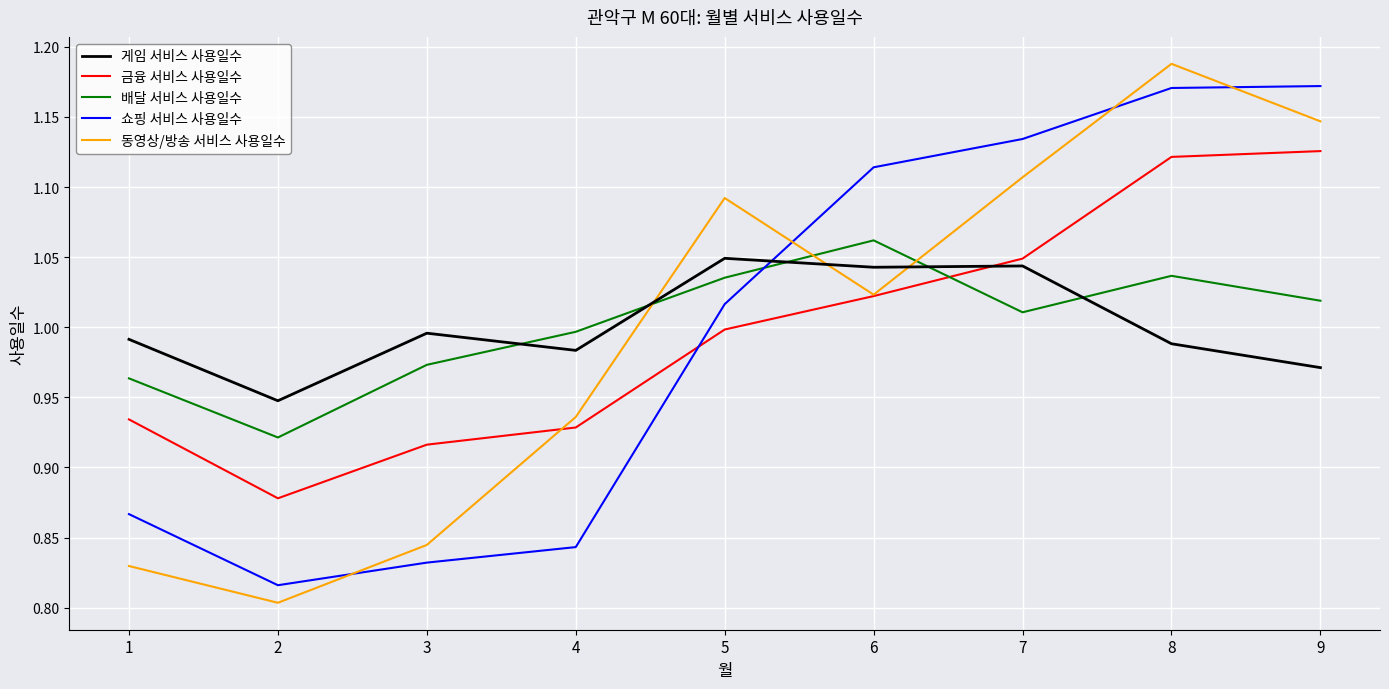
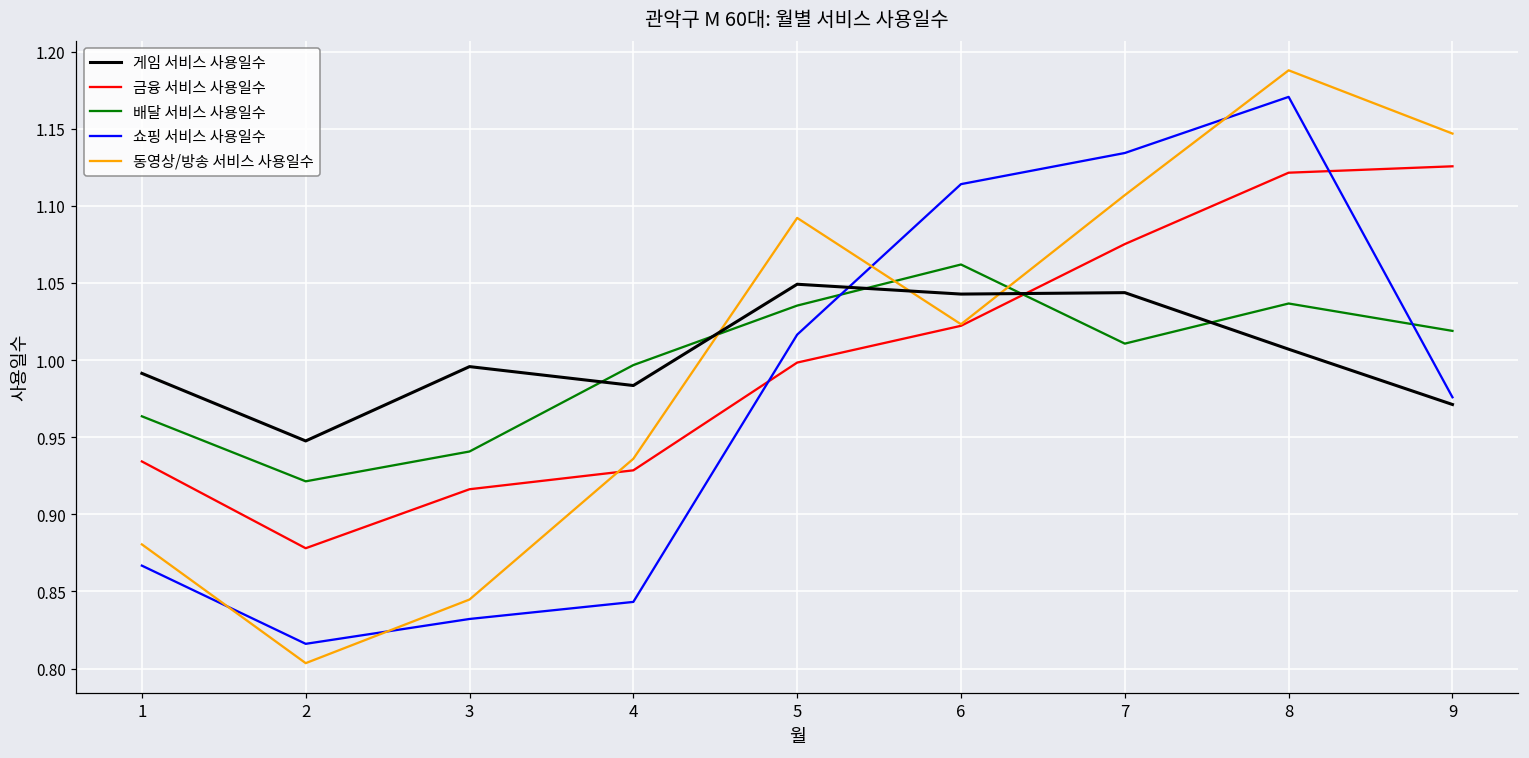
동영상/방송 서비스 사용일수, 1: 0.830 -> 0.881
배달 서비스 사용일수, 3: 0.973 -> 0.941
금융 서비스 사용일수, 7: 1.049 -> 1.075
게임 서비스 사용일수, 8: 0.988 -> 1.007
쇼핑 서비스 사용일수, 9: 1.172 -> 0.976
